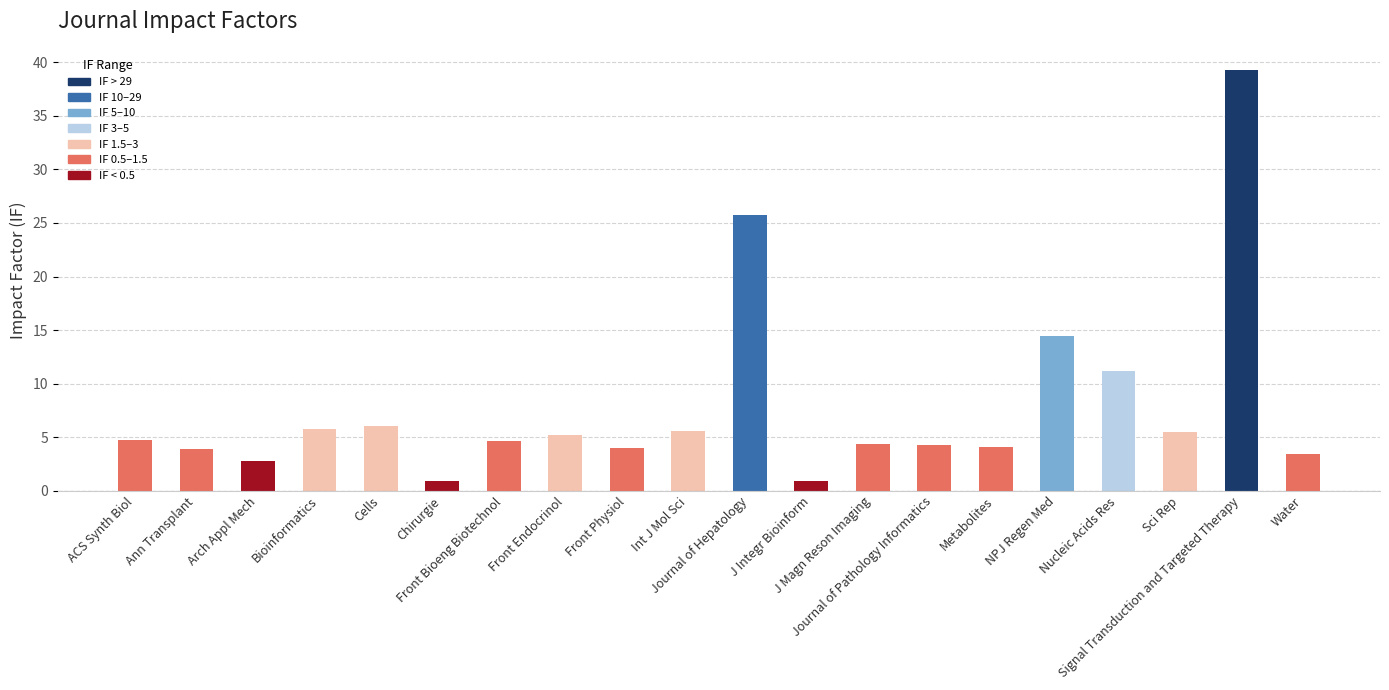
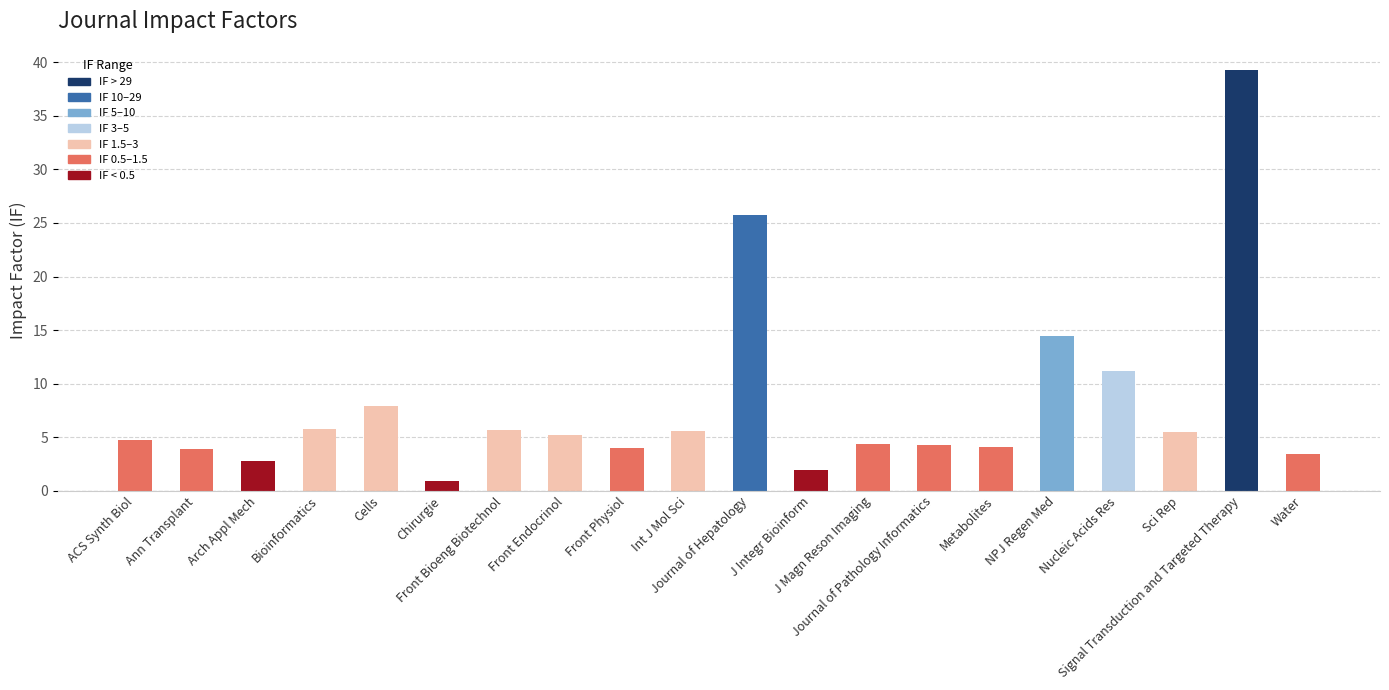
Cells: 6.0 -> 7.9
Front Bioeng Biotechnol: 4.6 -> 5.7
J Integr Bioinform: 0.9 -> 1.9
